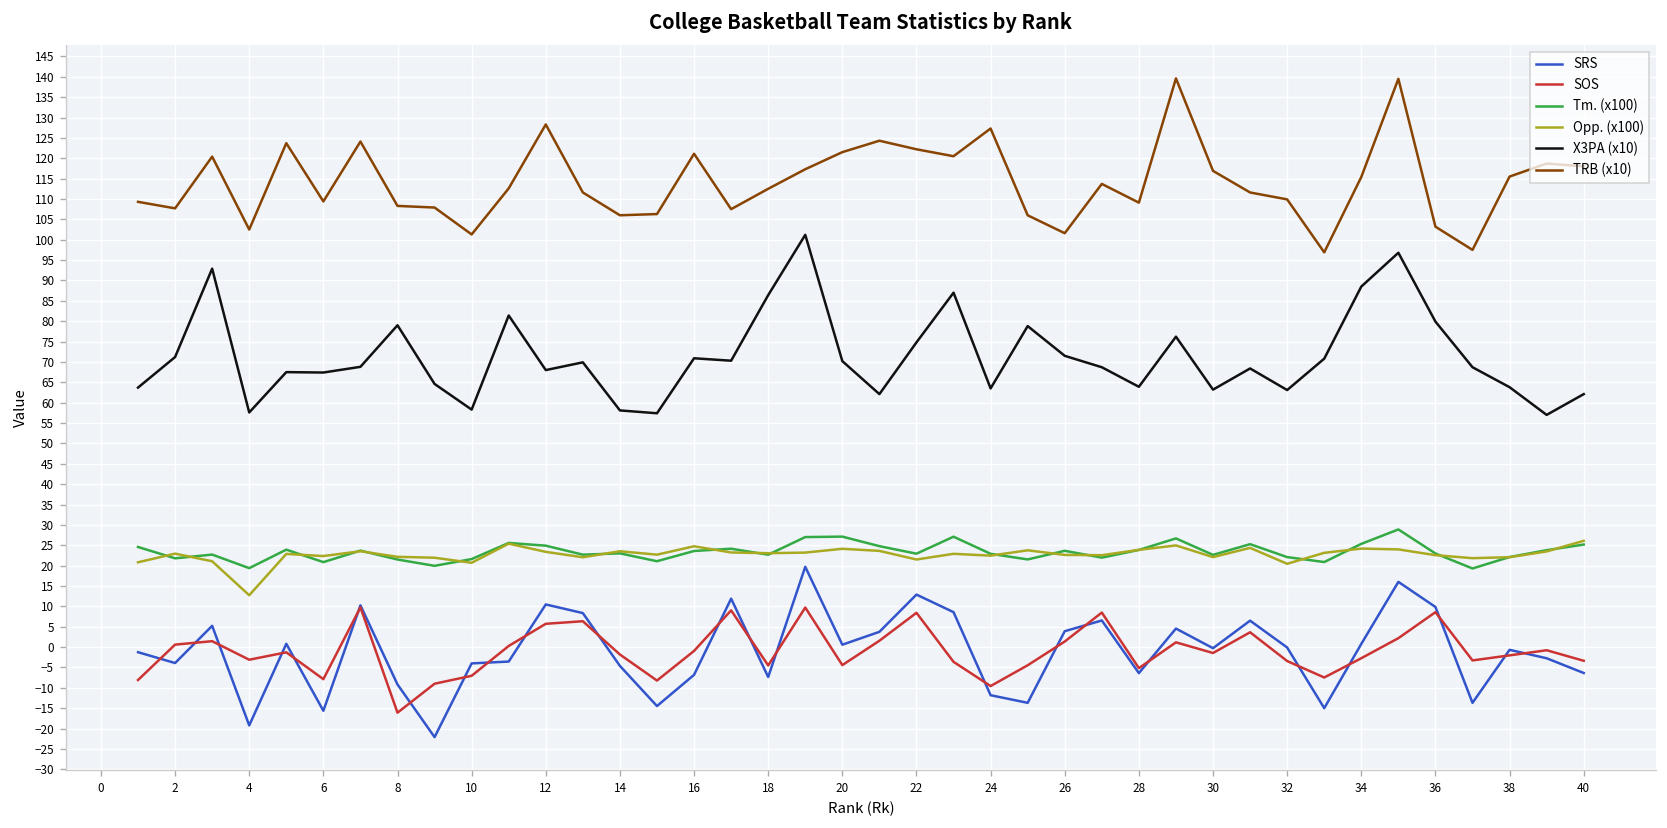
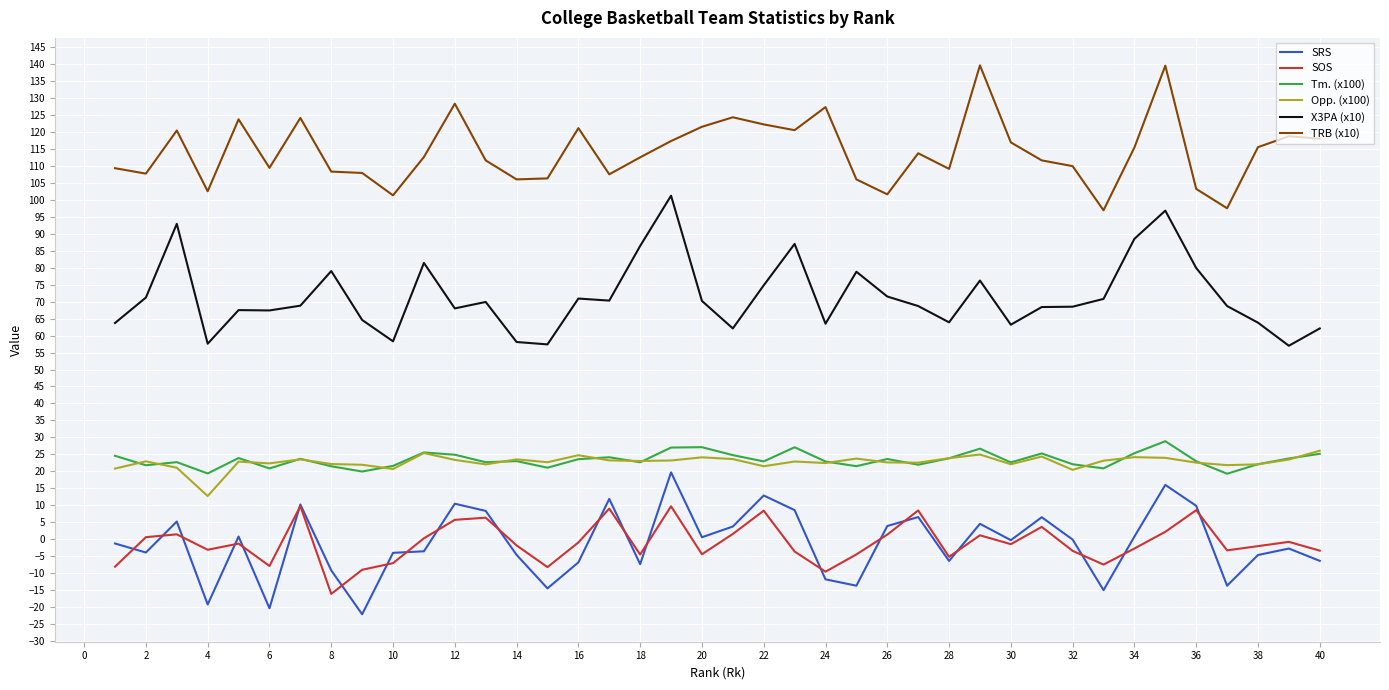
SRS, 6: -16 -> -20
X3PA (x10), 32: 63 -> 69
SRS, 38: -1 -> -5
